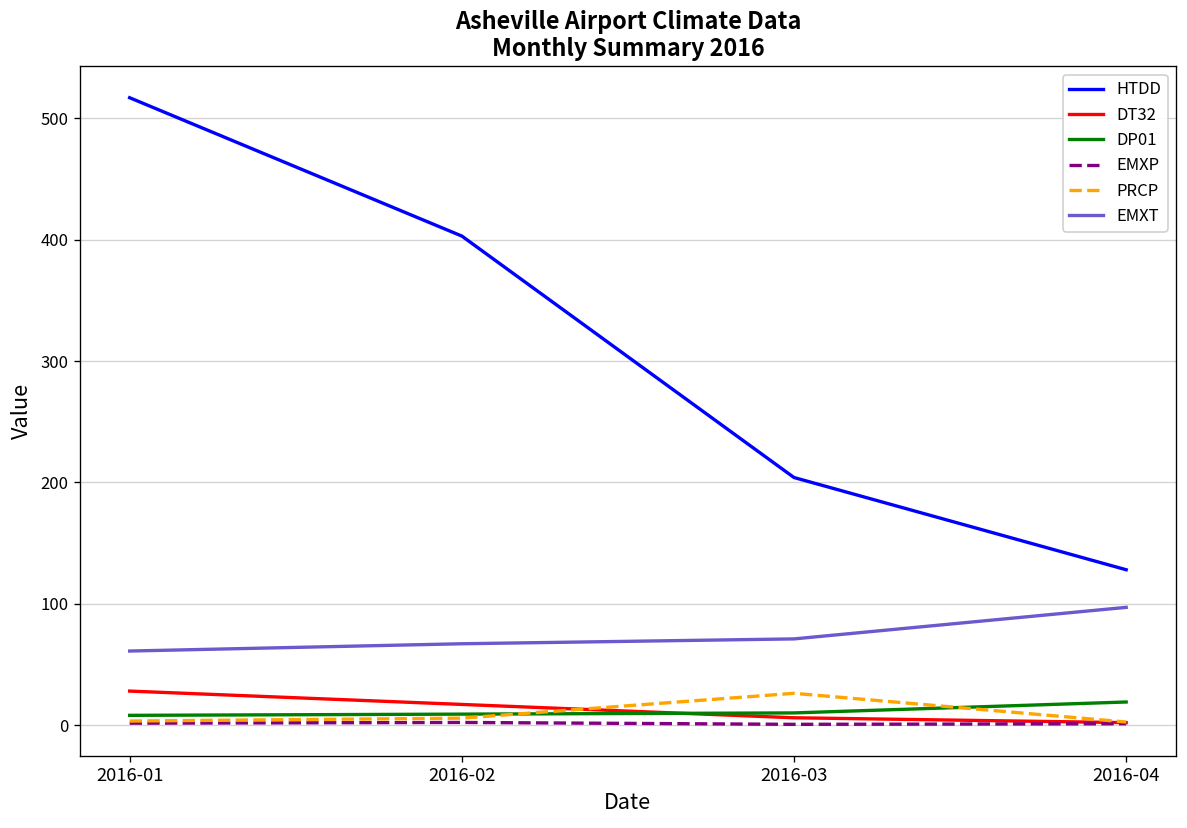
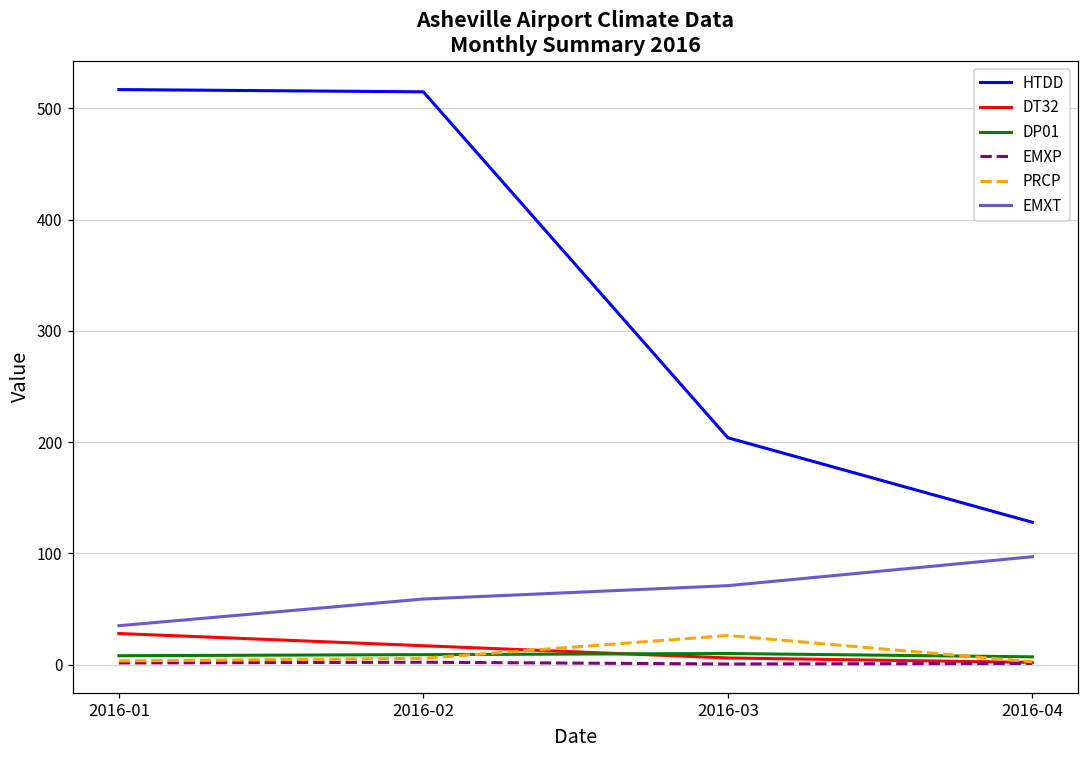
EMXT, 2016-01: 61 -> 35
HTDD, 2016-02: 403 -> 515
EMXT, 2016-02: 67 -> 59
DP01, 2016-04: 19 -> 7
